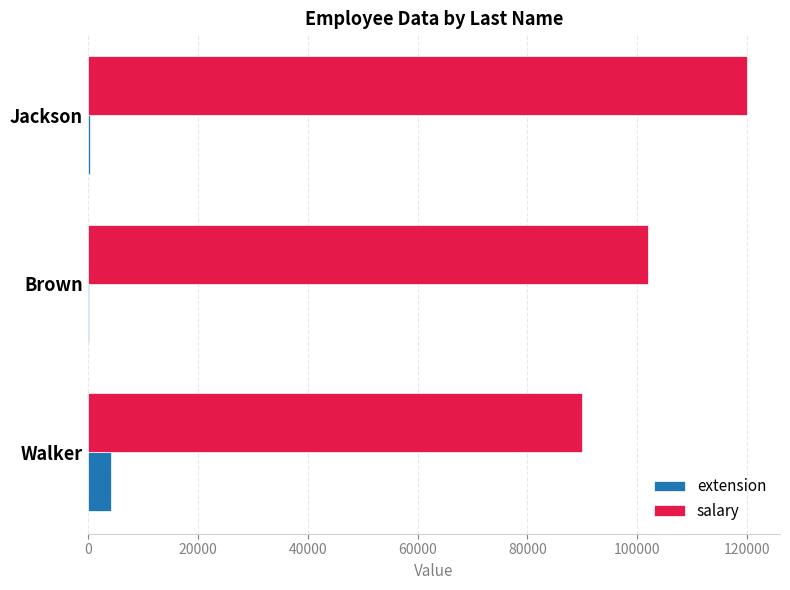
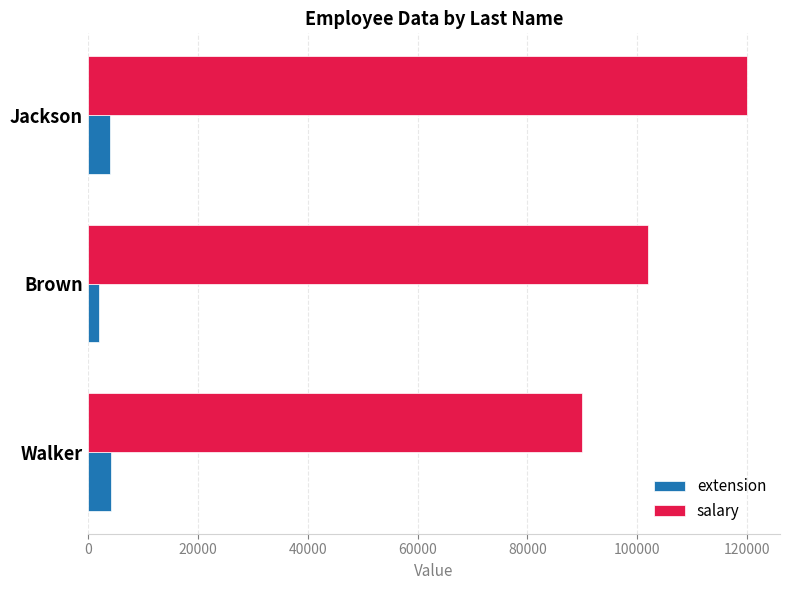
extension, Jackson: 0 -> 4000
extension, Brown: 0 -> 2000
